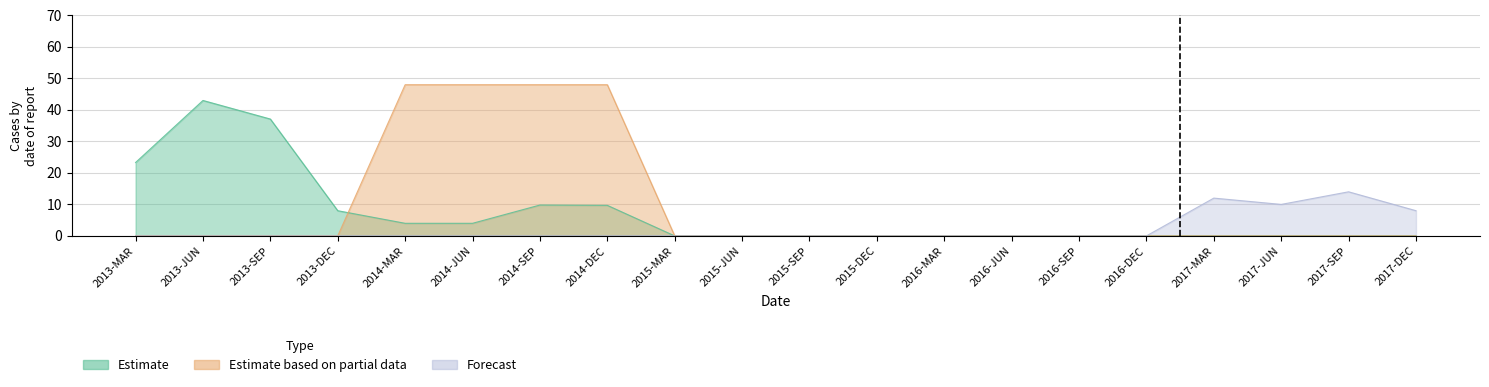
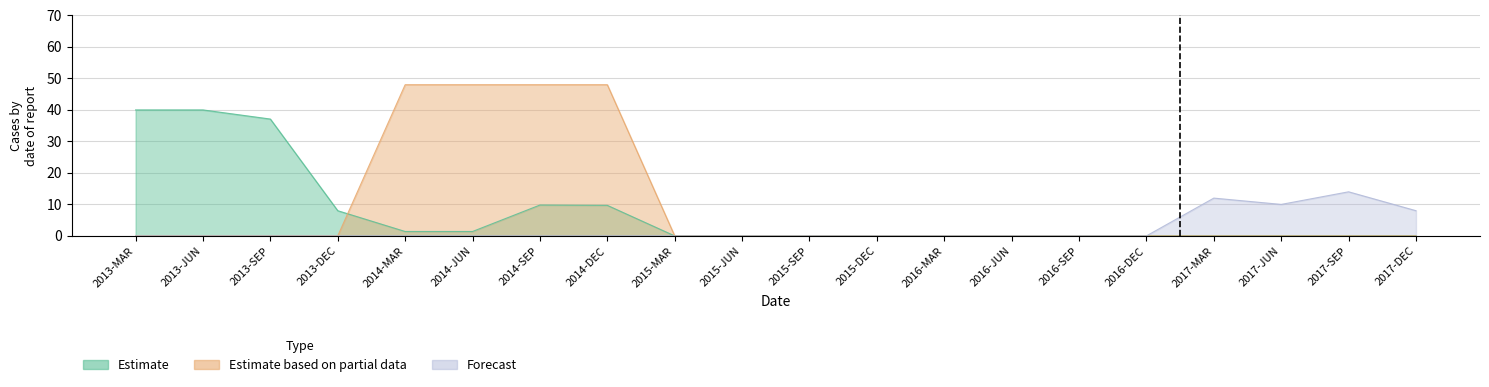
Estimate, 2013-MAR: 23 -> 40
Estimate, 2013-JUN: 43 -> 40
Estimate, 2014-MAR: 4 -> 1
Estimate, 2014-JUN: 4 -> 1
